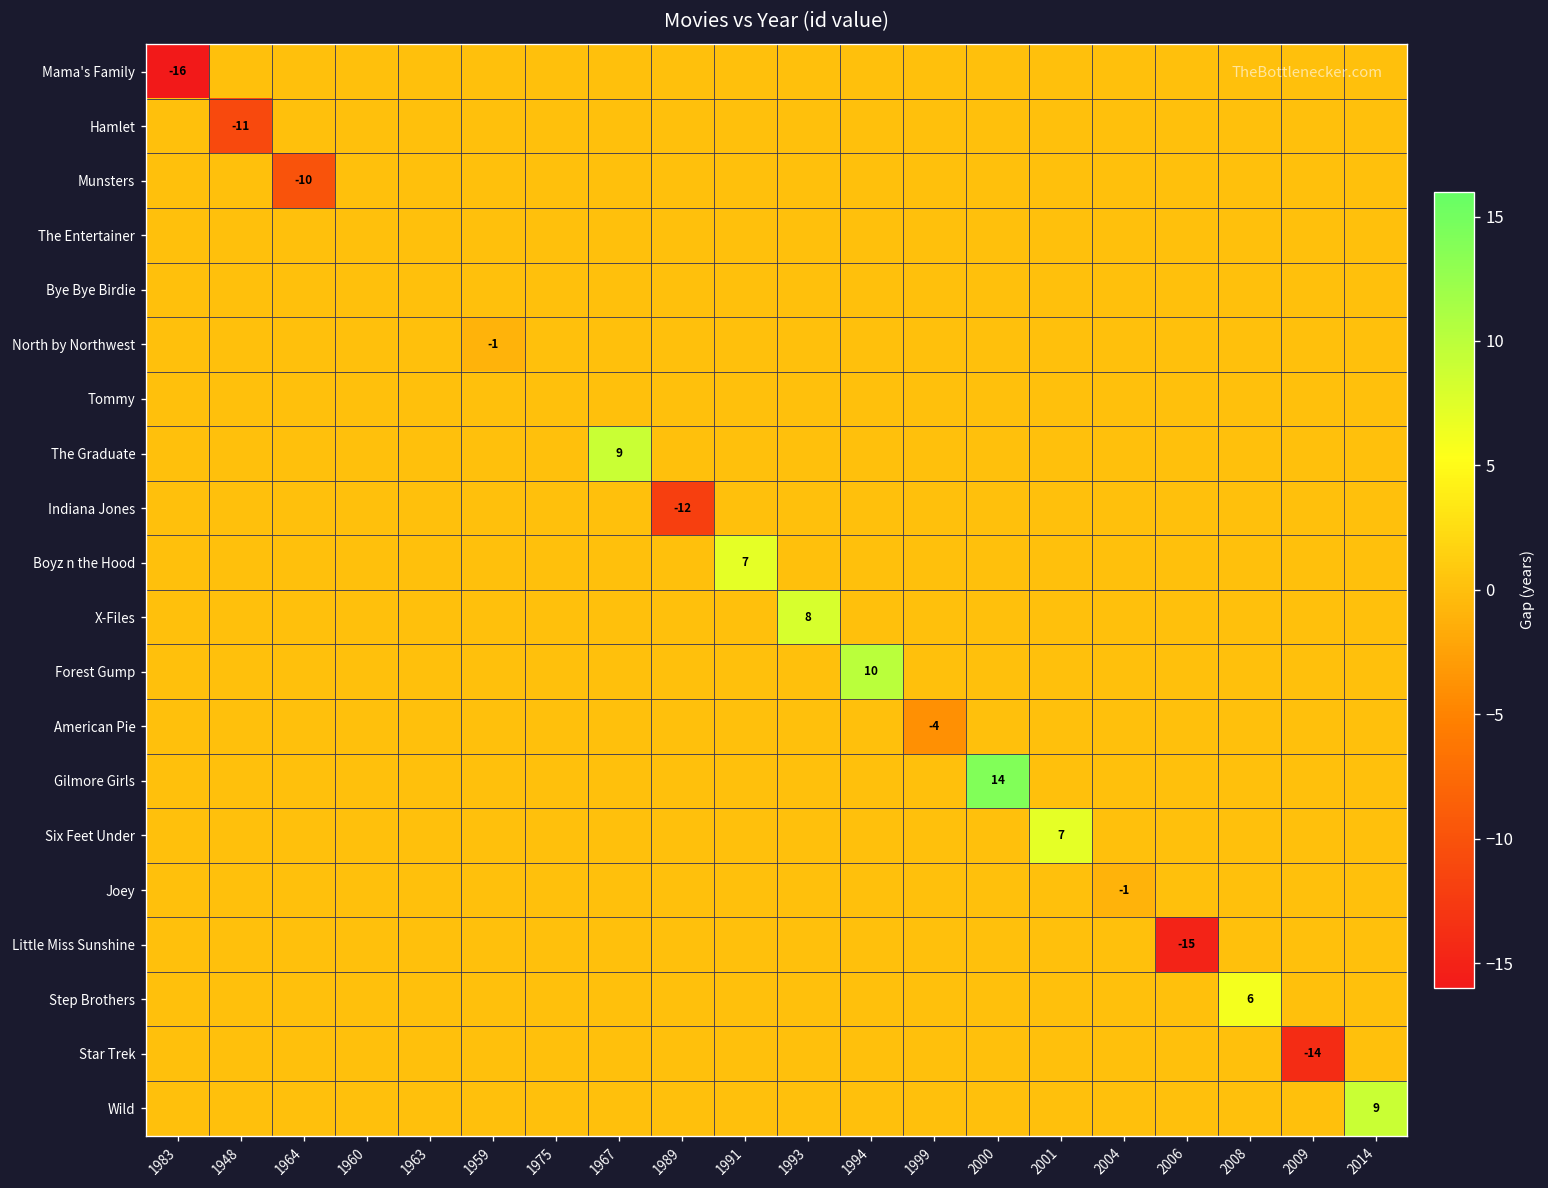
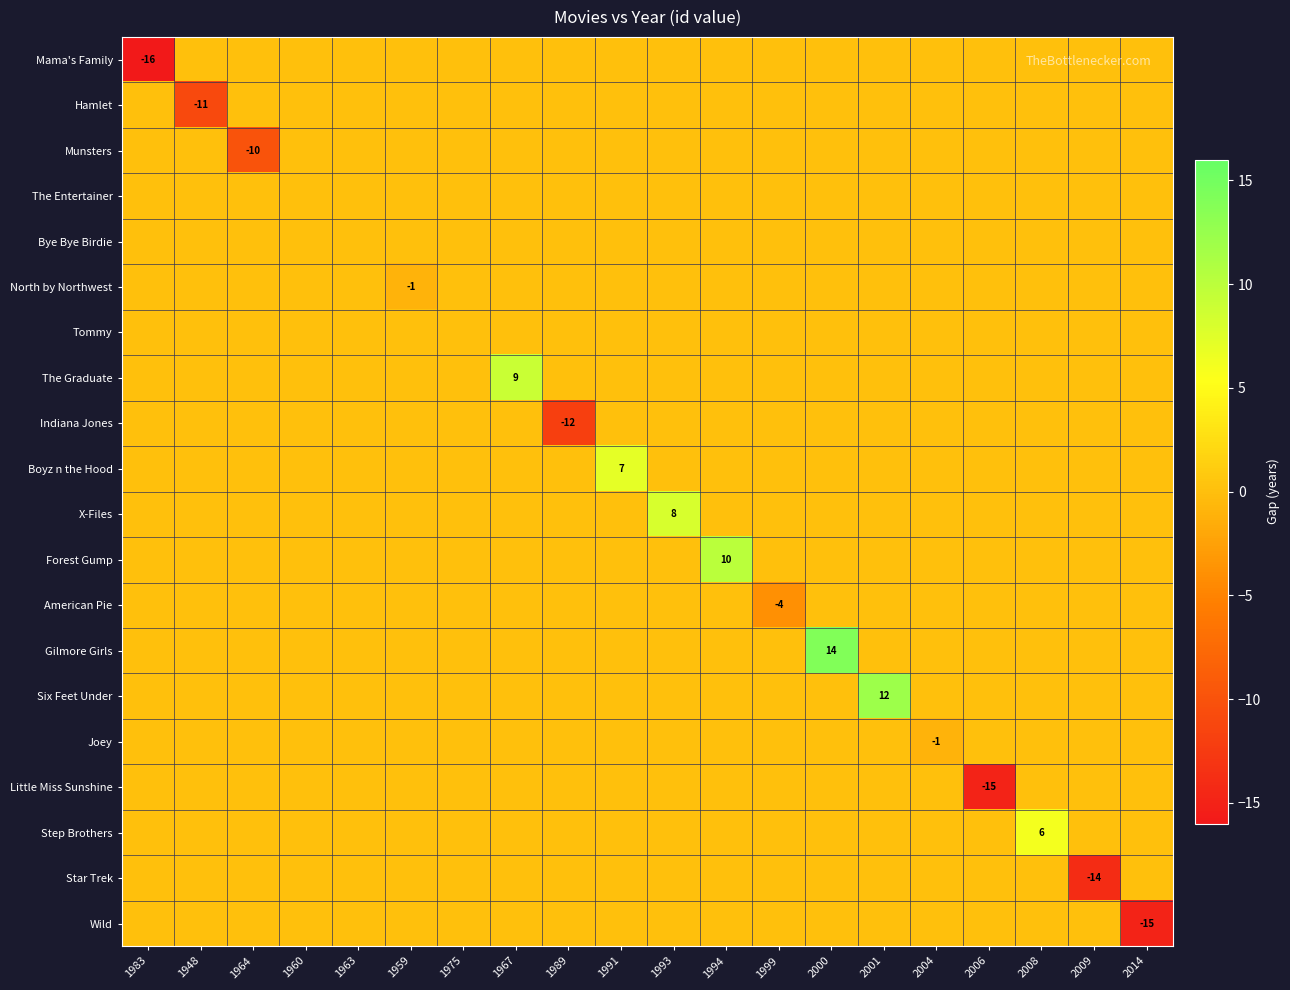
Six Feet Under, 2001: 7 -> 12
Wild, 2014: 9 -> -15
